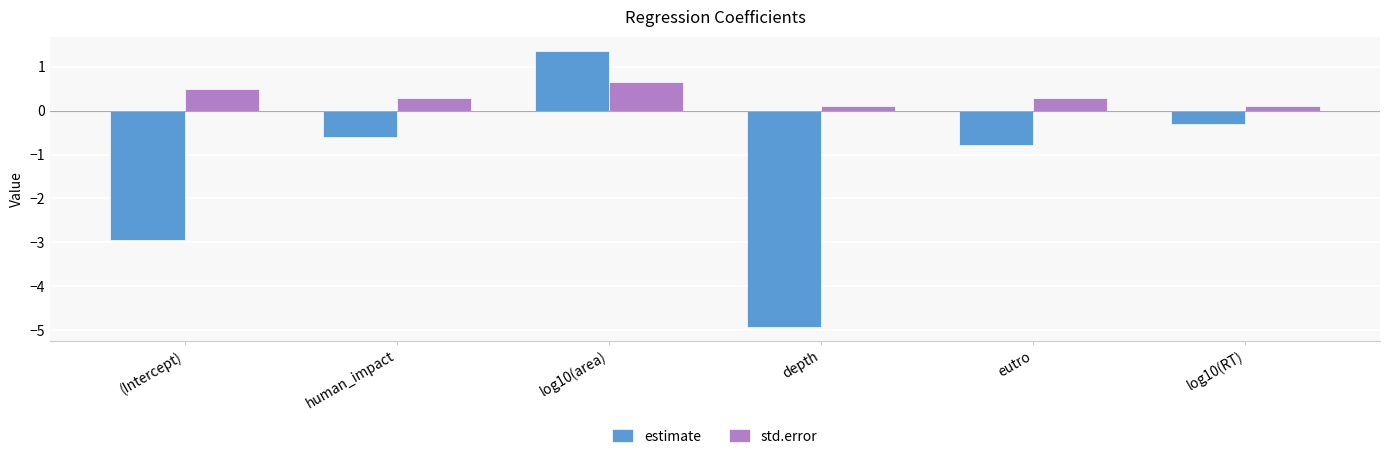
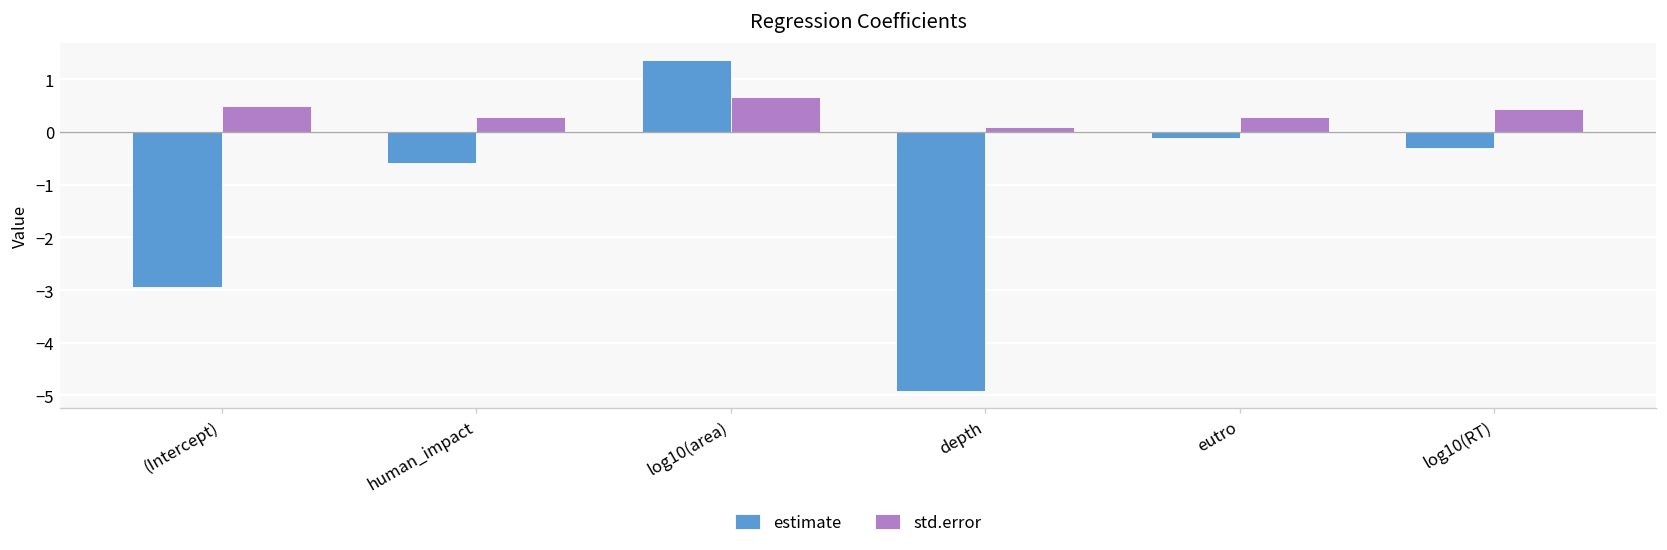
estimate, eutro: -0.8 -> -0.1
std.error, log10(RT): 0.1 -> 0.4
